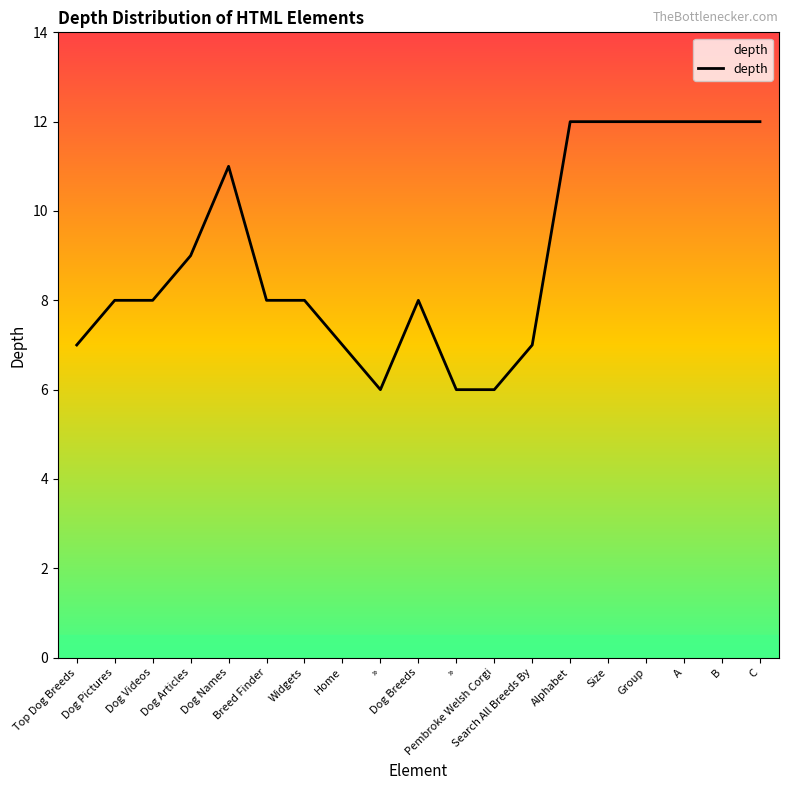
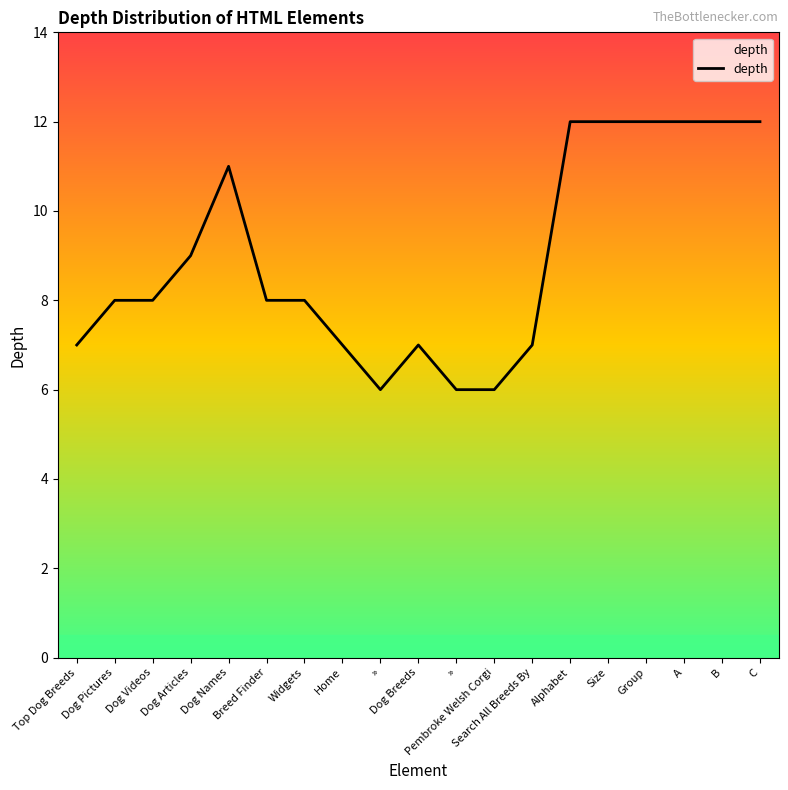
Dog Breeds: 8 -> 7
